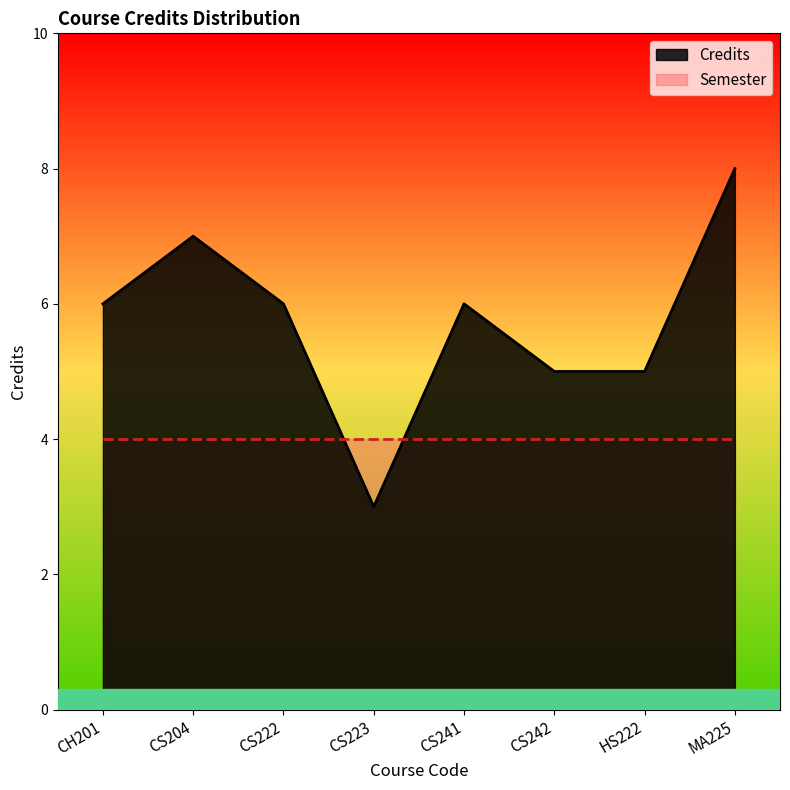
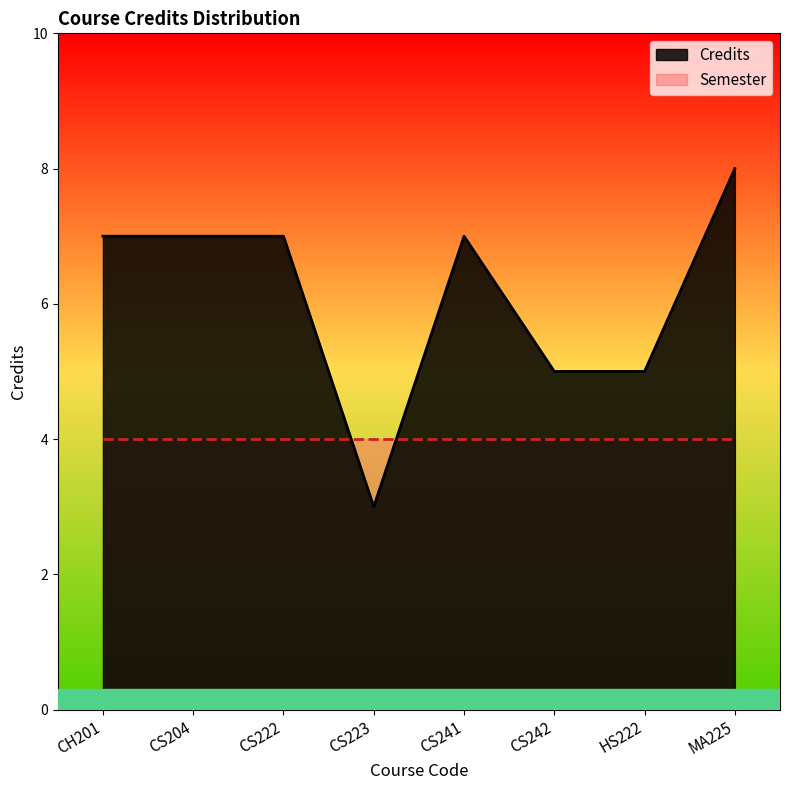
Credits, CH201: 6 -> 7
Credits, CS222: 6 -> 7
Credits, CS241: 6 -> 7
